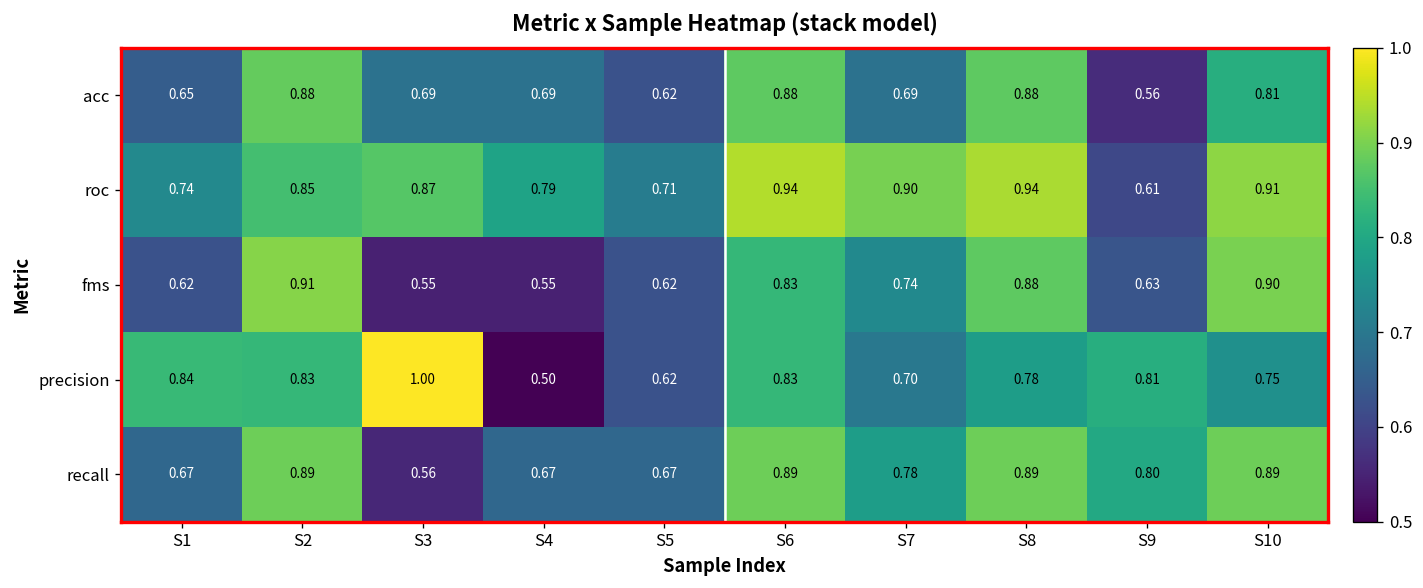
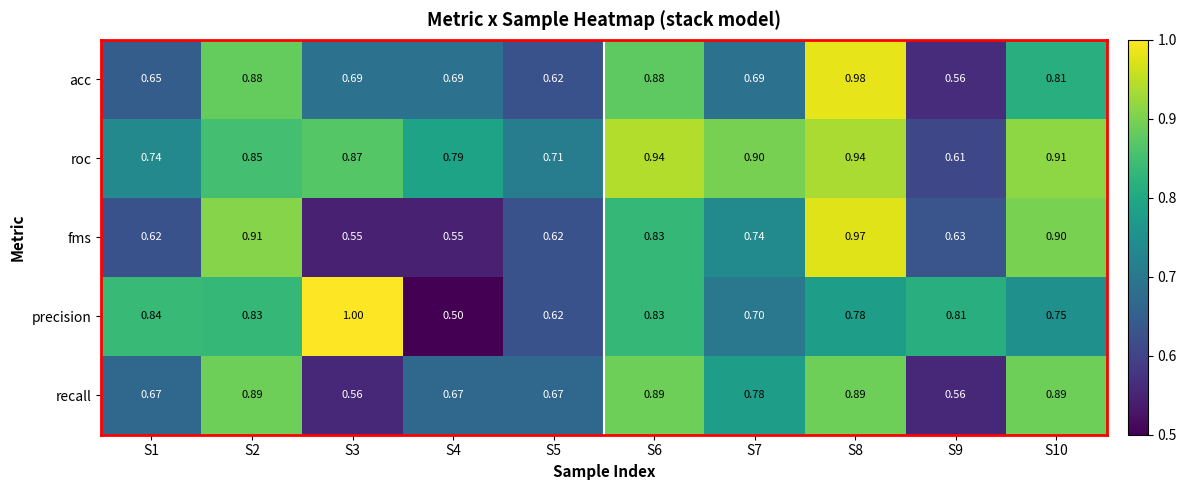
acc, S8: 0.88 -> 0.98
fms, S8: 0.88 -> 0.97
recall, S9: 0.80 -> 0.56
